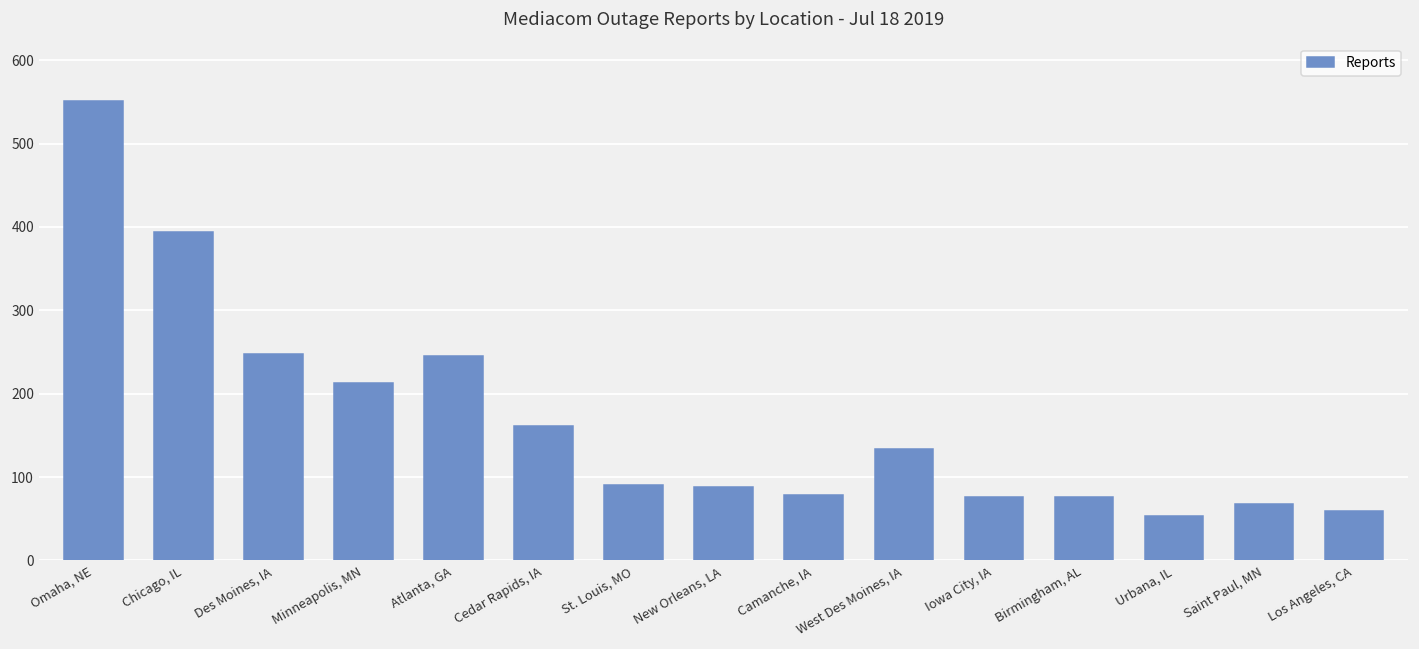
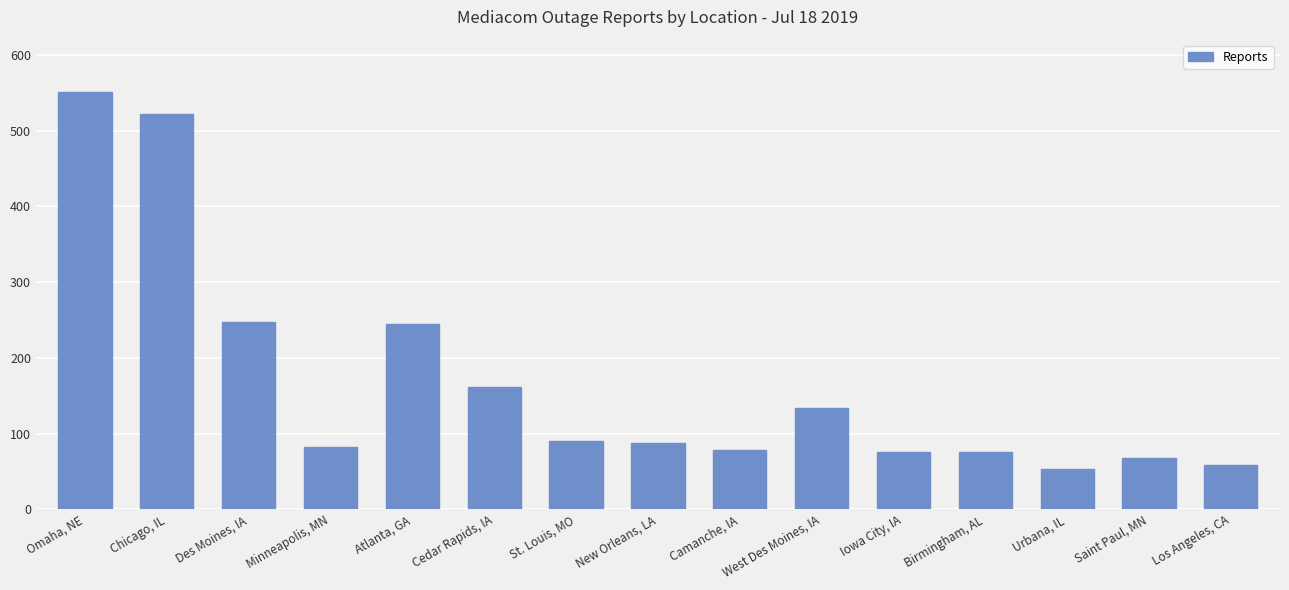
Chicago, IL: 390 -> 520
Minneapolis, MN: 210 -> 80
